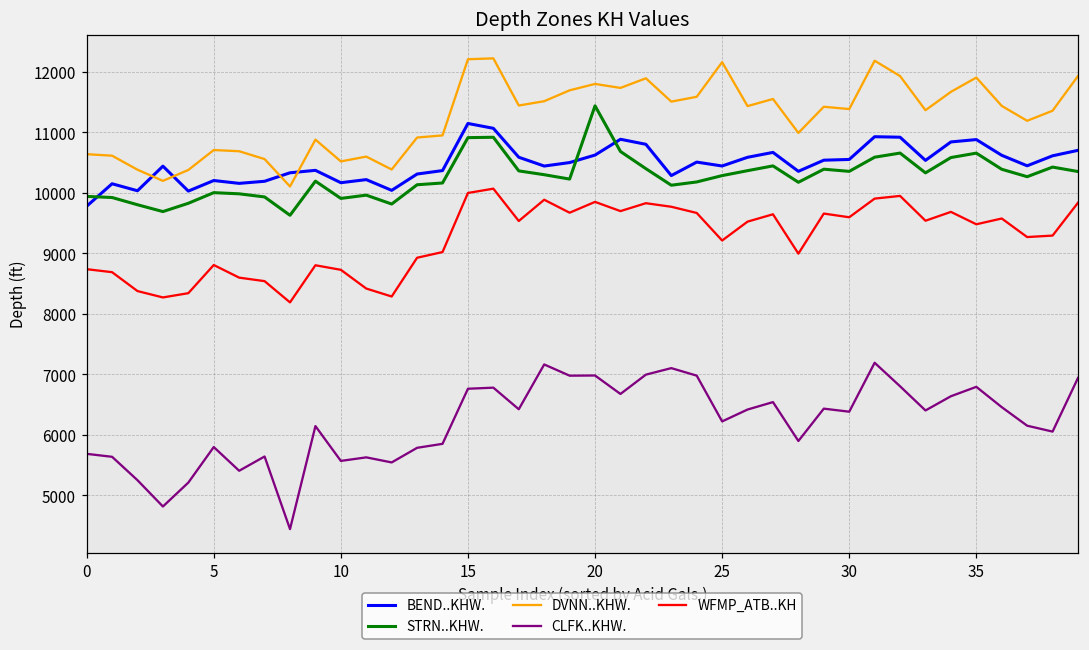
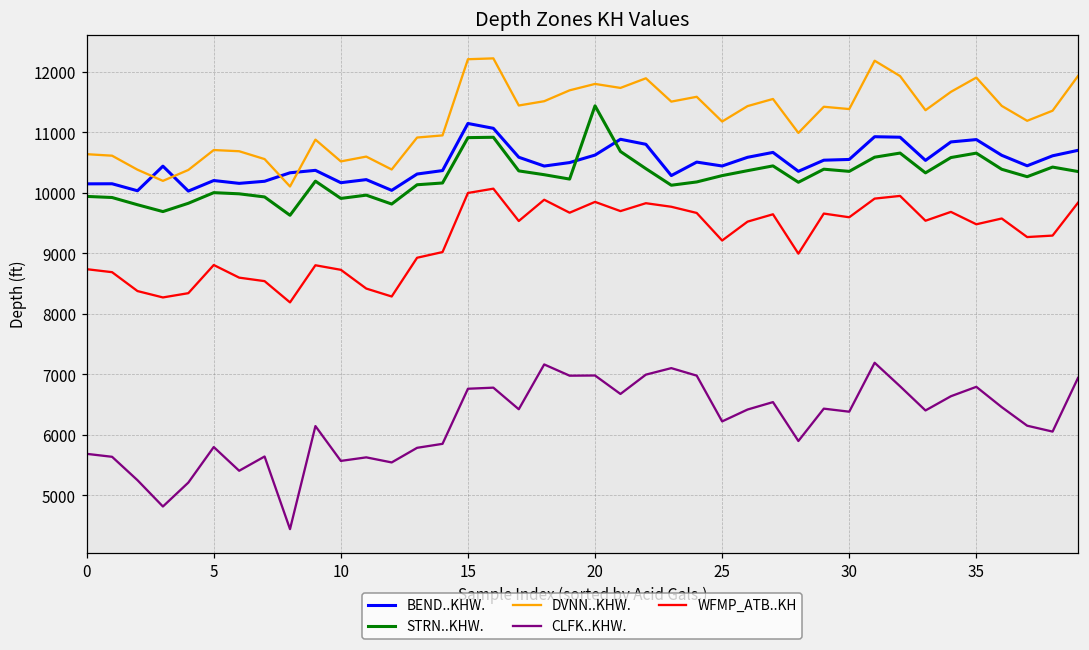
BEND..KHW., 0: 9800 -> 10100
DVNN..KHW., 25: 12200 -> 11200
